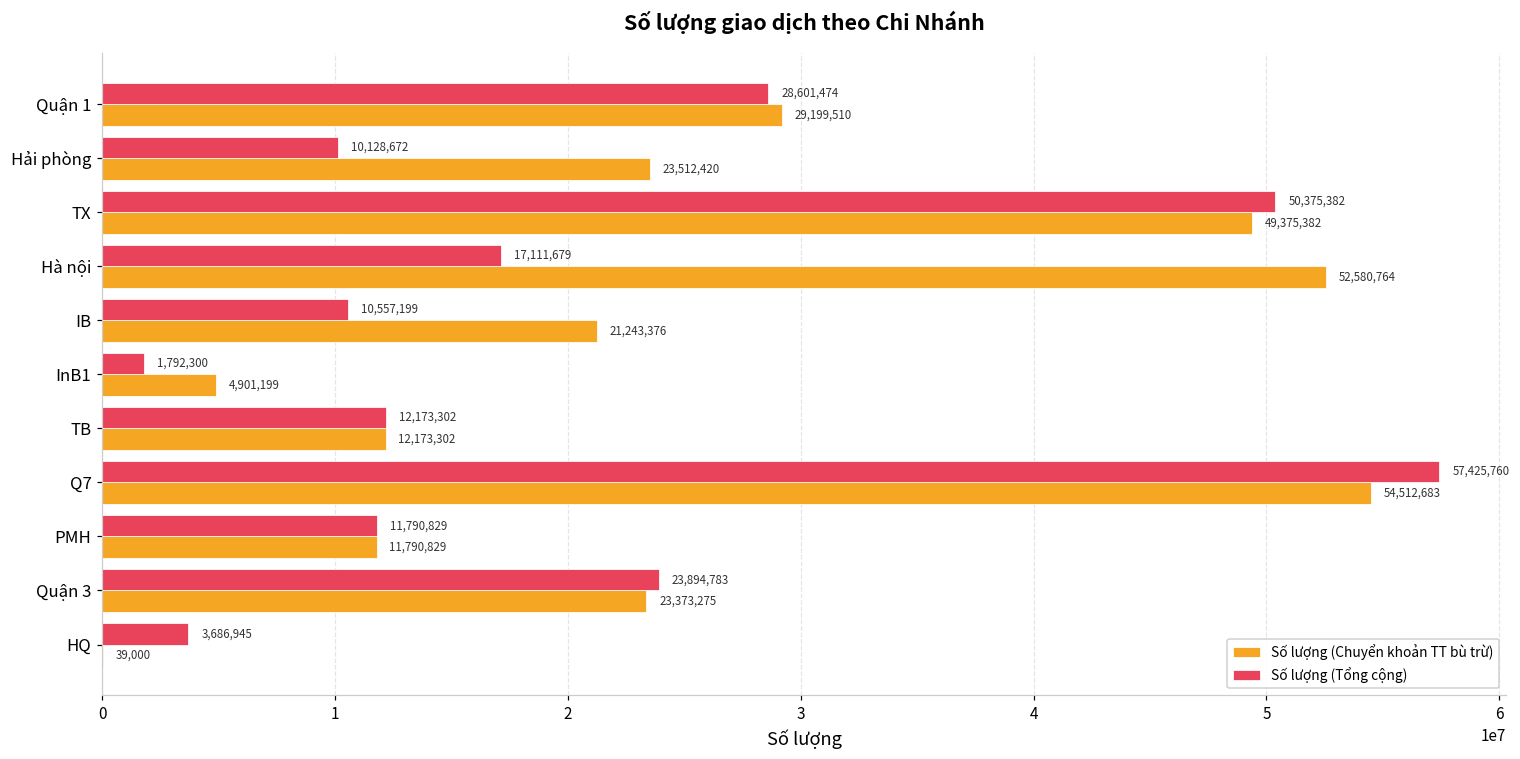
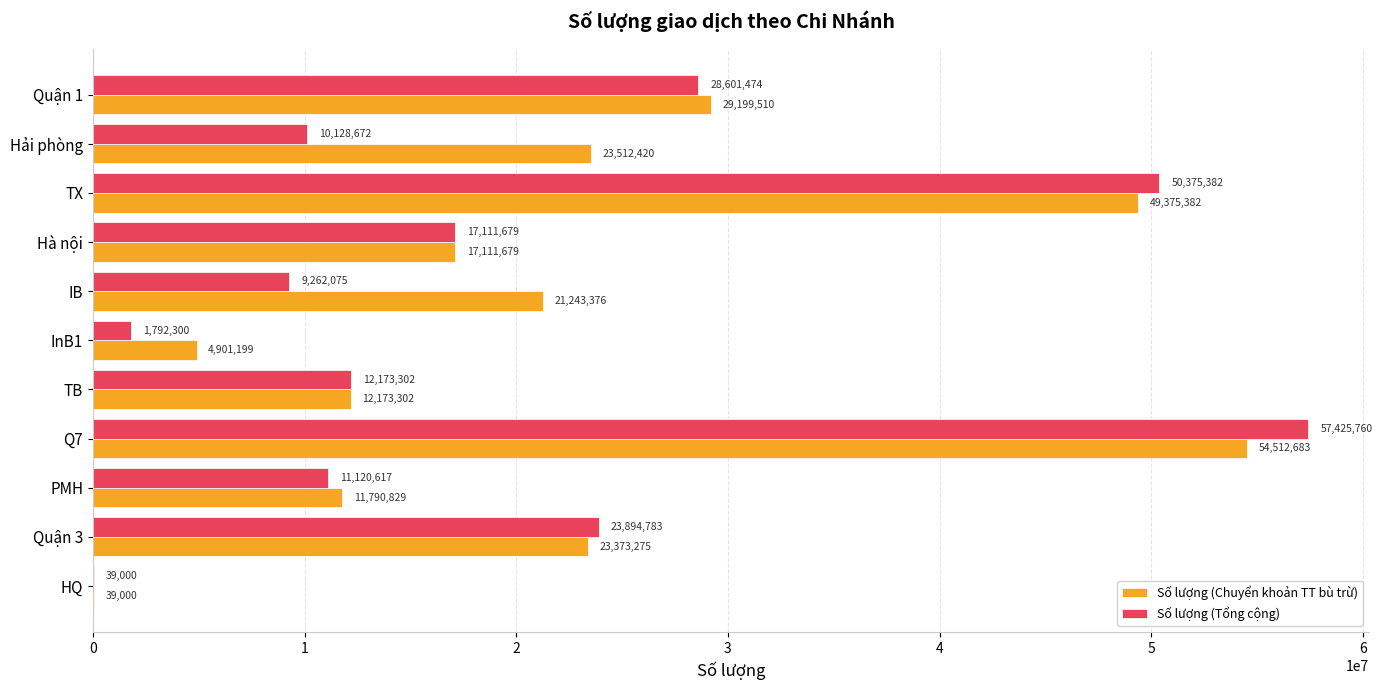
Số lượng (Chuyển khoản TT bù trừ), Hà nội: 52,580,764 -> 17,111,679
Số lượng (Tổng cộng), IB: 10,557,199 -> 9,262,075
Số lượng (Tổng cộng), PMH: 11,790,829 -> 11,120,617
Số lượng (Tổng cộng), HQ: 3,686,945 -> 39,000
